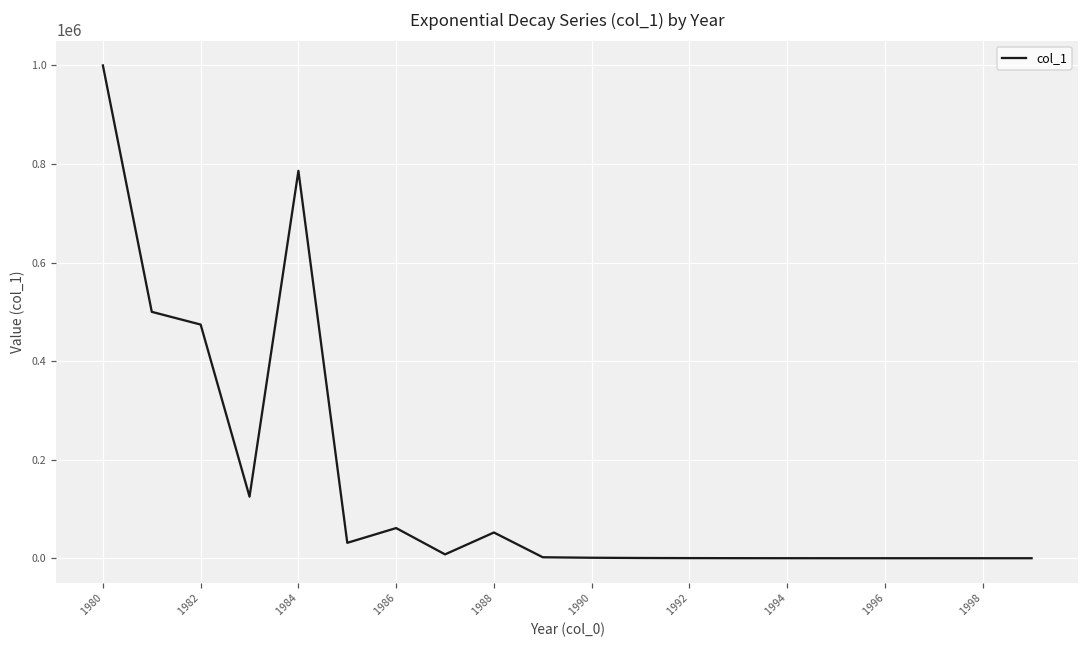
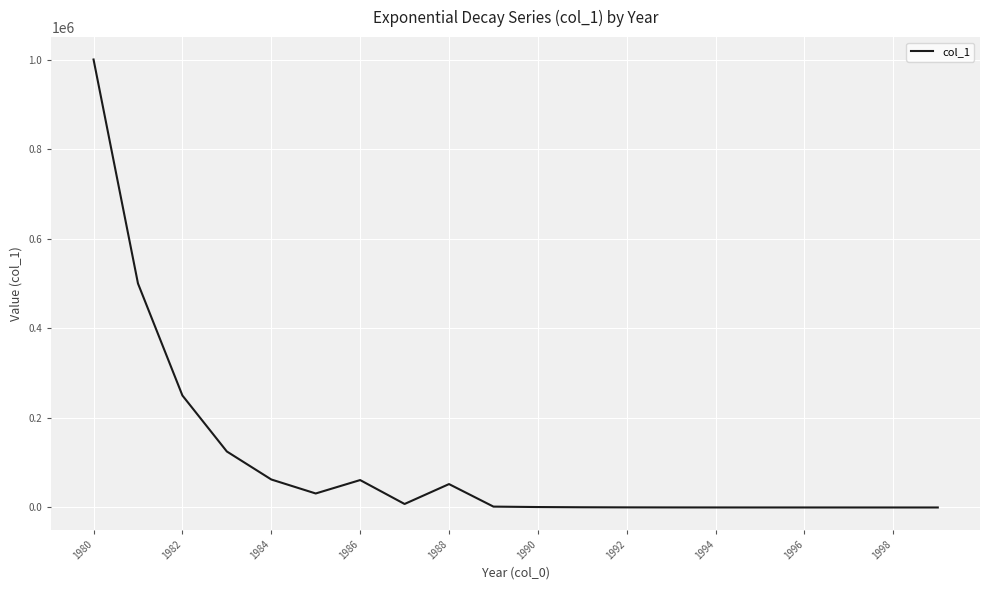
1982: 470000 -> 250000
1984: 790000 -> 60000
